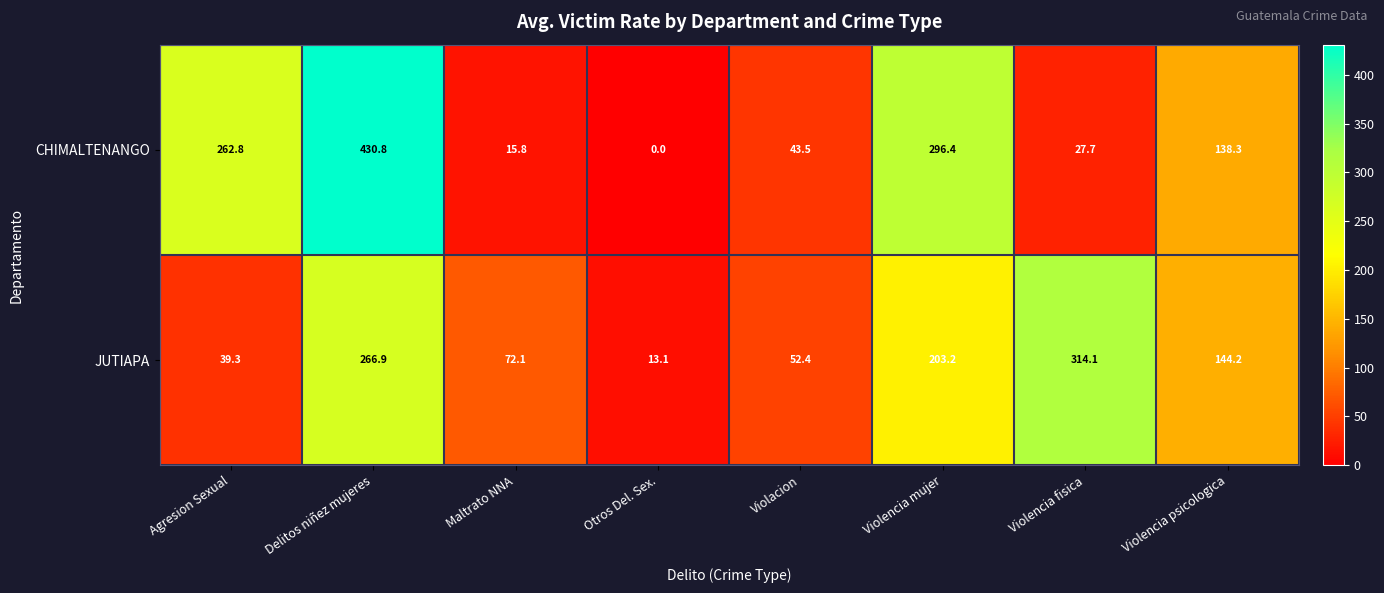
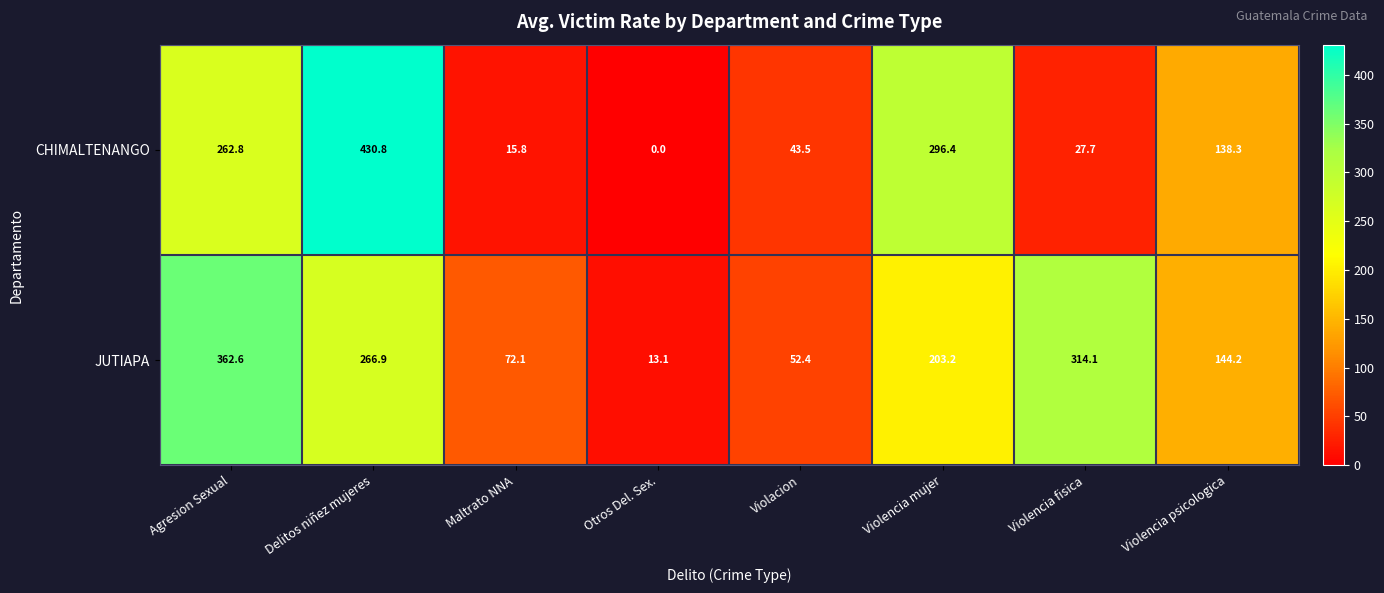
JUTIAPA, Agresion Sexual: 39.3 -> 362.6
